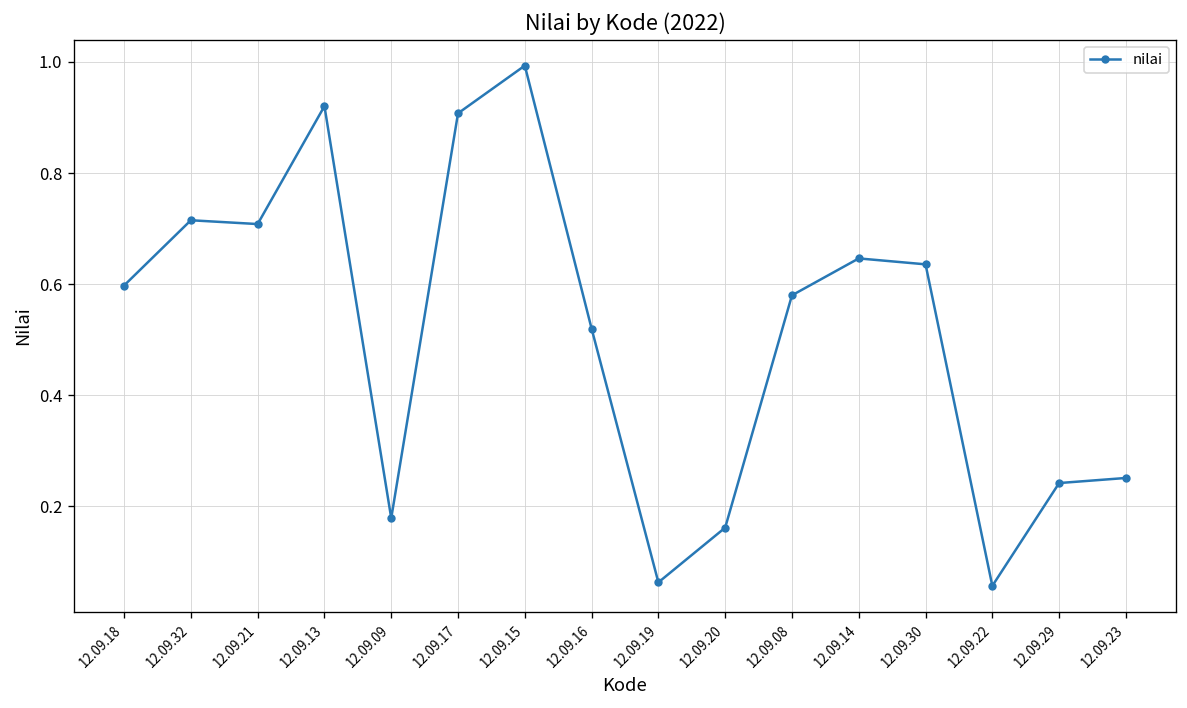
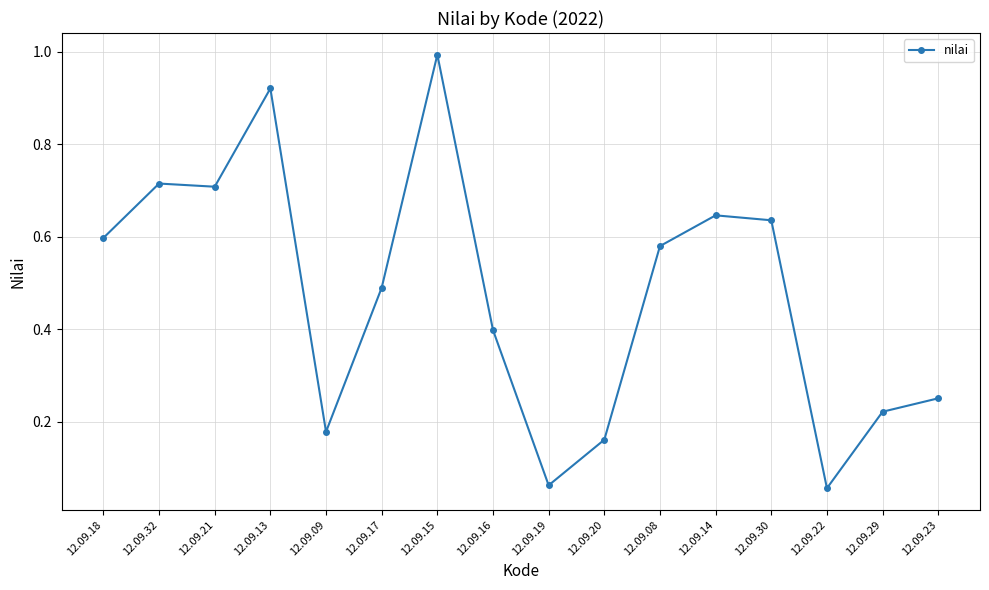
12.09.17: 0.91 -> 0.49
12.09.16: 0.52 -> 0.40
12.09.29: 0.24 -> 0.22
